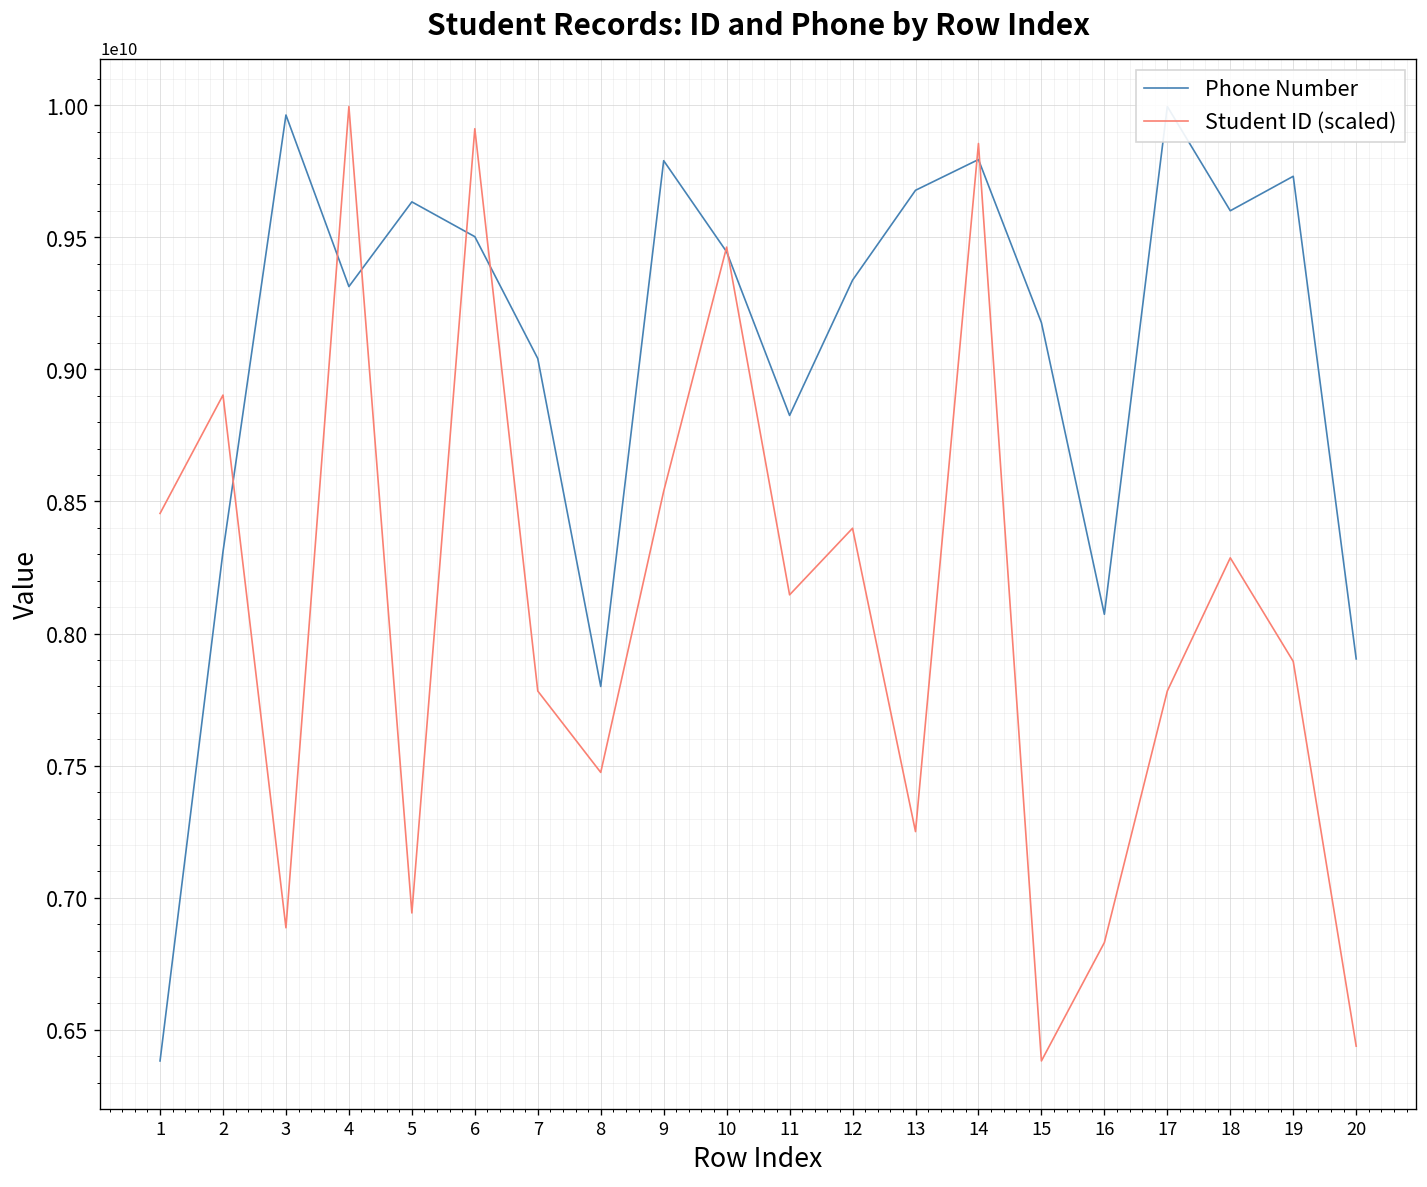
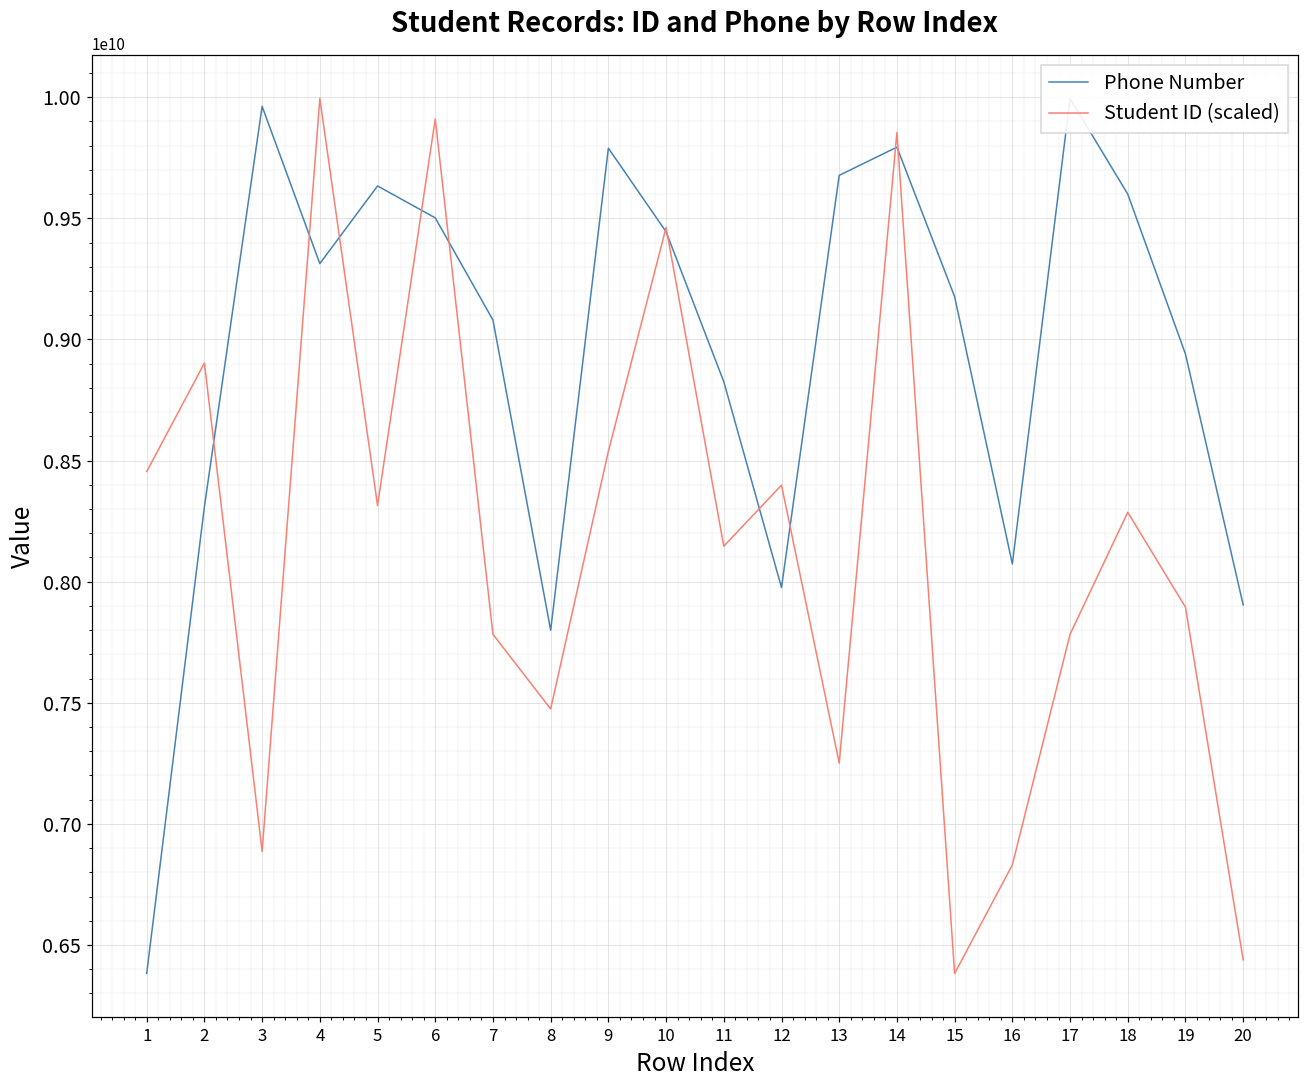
Student ID (scaled), 5: 6940000000 -> 8310000000
Phone Number, 7: 9040000000 -> 9080000000
Phone Number, 12: 9340000000 -> 7980000000
Phone Number, 19: 9730000000 -> 8940000000
